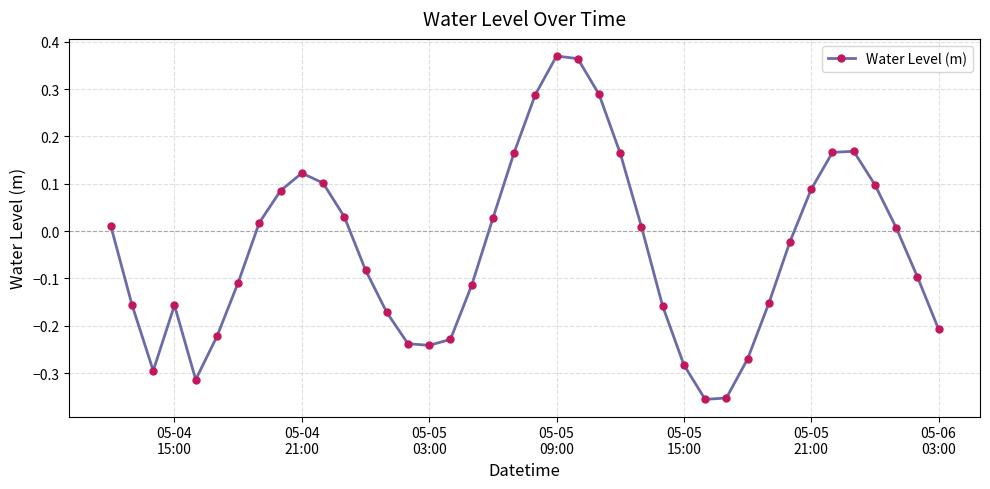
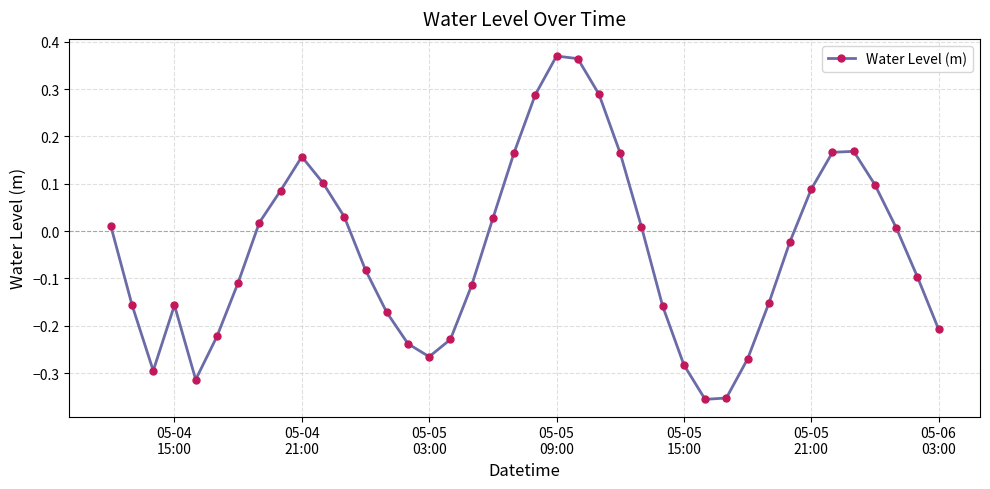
05-04 21:00: 0.12 -> 0.16
05-05 03:00: -0.24 -> -0.27
